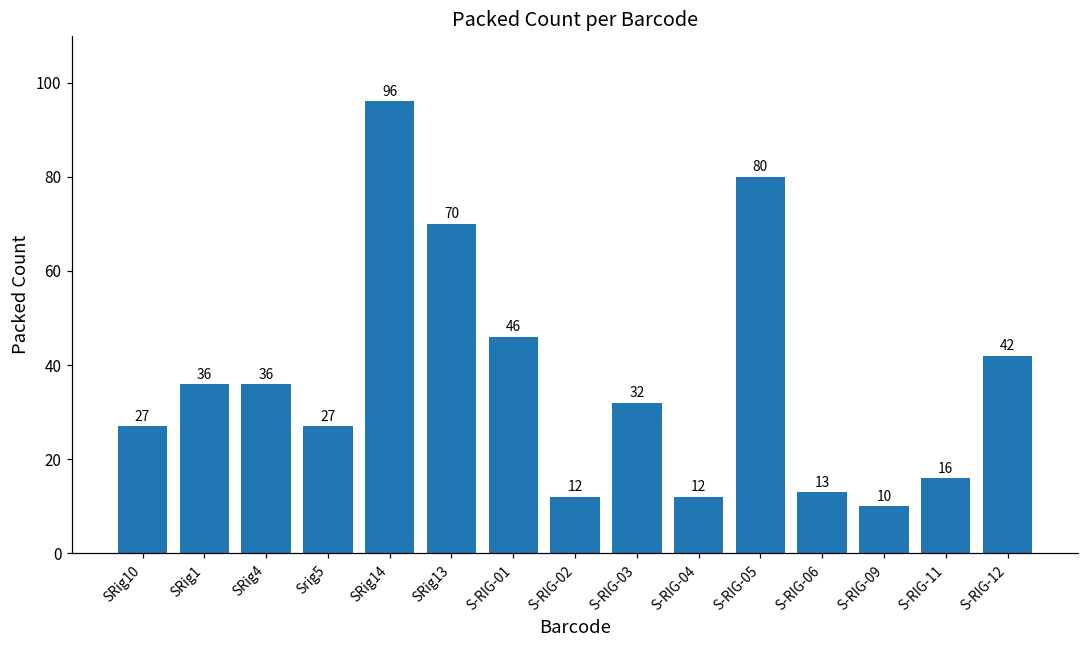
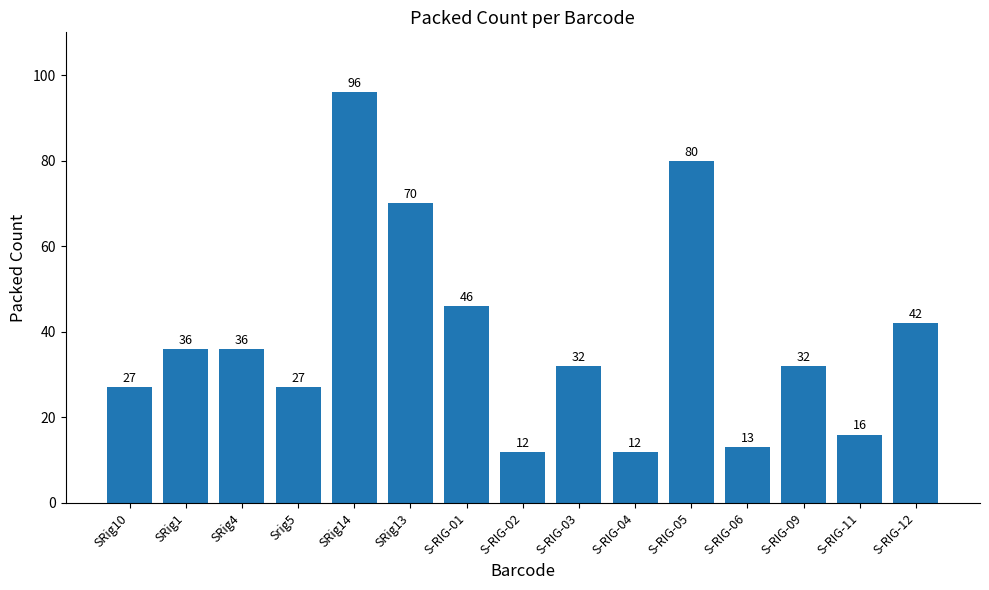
S-RIG-09: 10 -> 32
